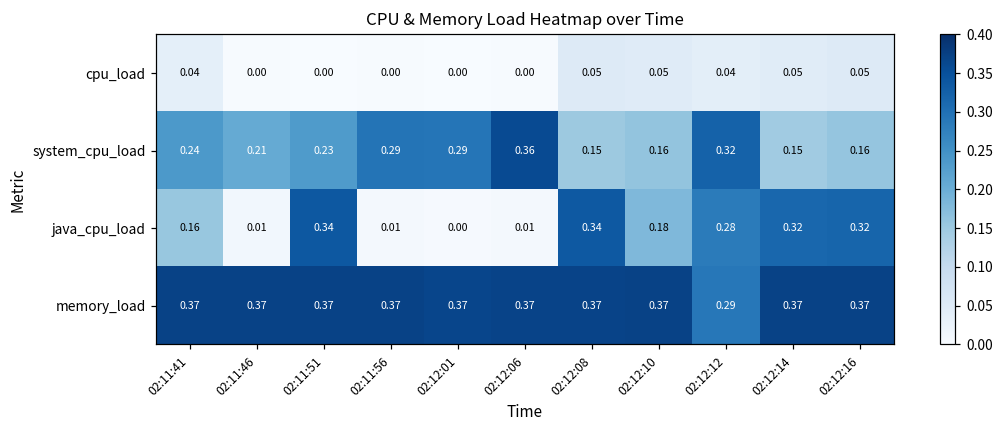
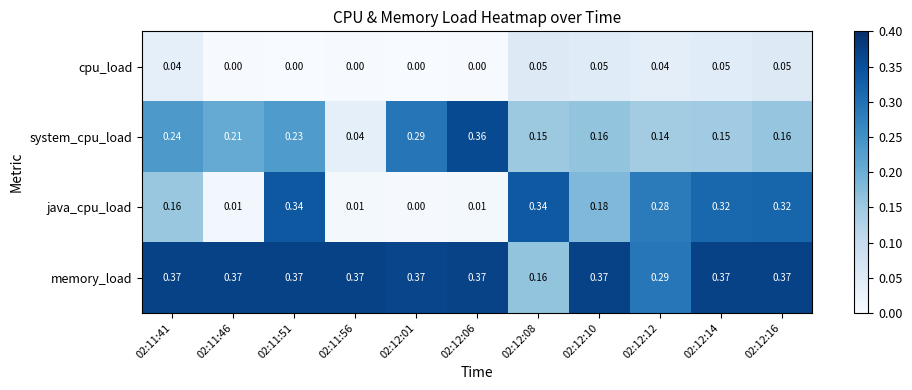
system_cpu_load, 02:11:56: 0.29 -> 0.04
system_cpu_load, 02:12:12: 0.32 -> 0.14
memory_load, 02:12:08: 0.37 -> 0.16
